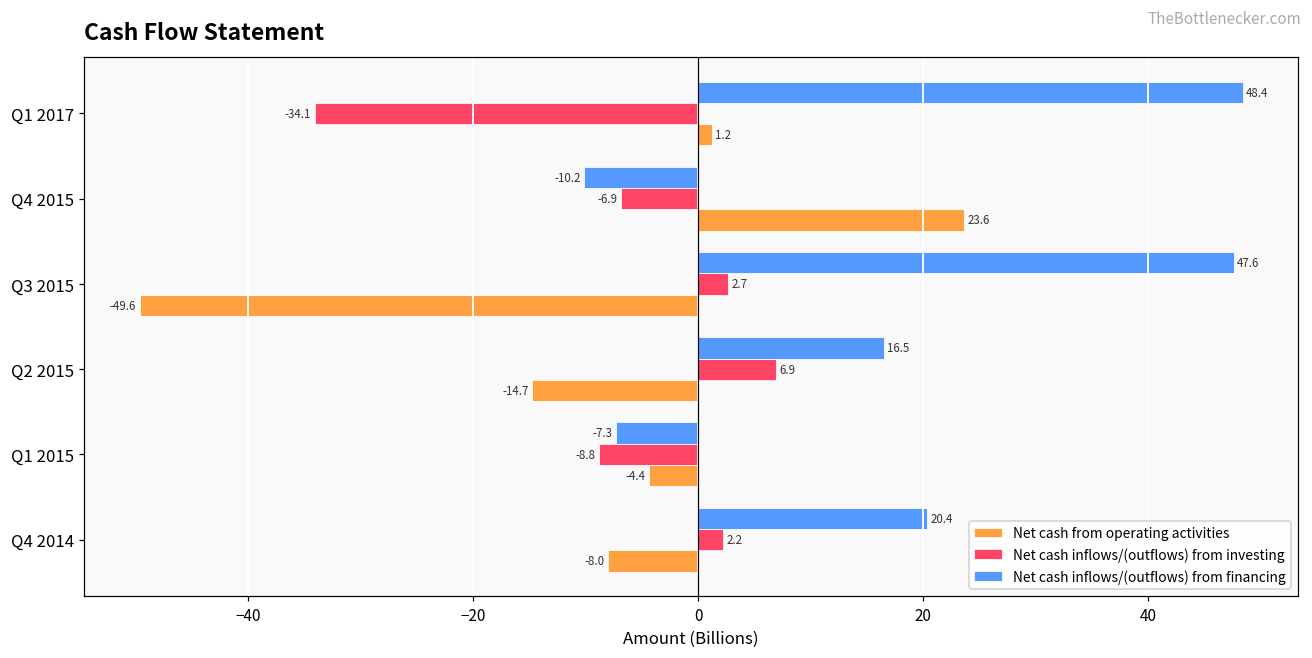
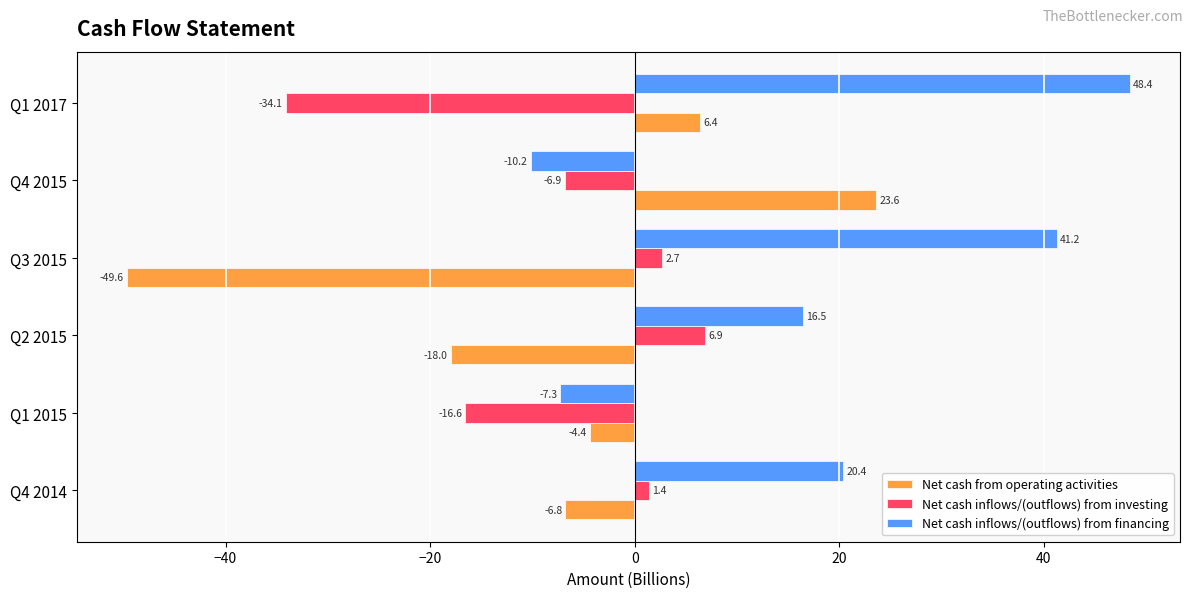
Net cash from operating activities, Q1 2017: 1.2 -> 6.4
Net cash inflows/(outflows) from financing, Q3 2015: 47.6 -> 41.2
Net cash from operating activities, Q2 2015: -14.7 -> -18.0
Net cash inflows/(outflows) from investing, Q1 2015: -8.8 -> -16.6
Net cash inflows/(outflows) from investing, Q4 2014: 2.2 -> 1.4
Net cash from operating activities, Q4 2014: -8.0 -> -6.8
